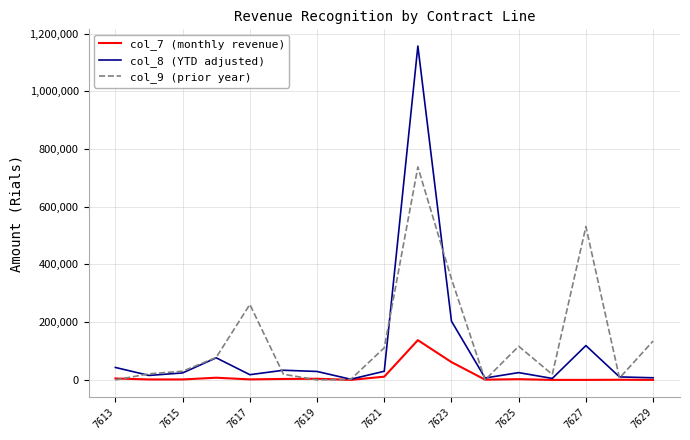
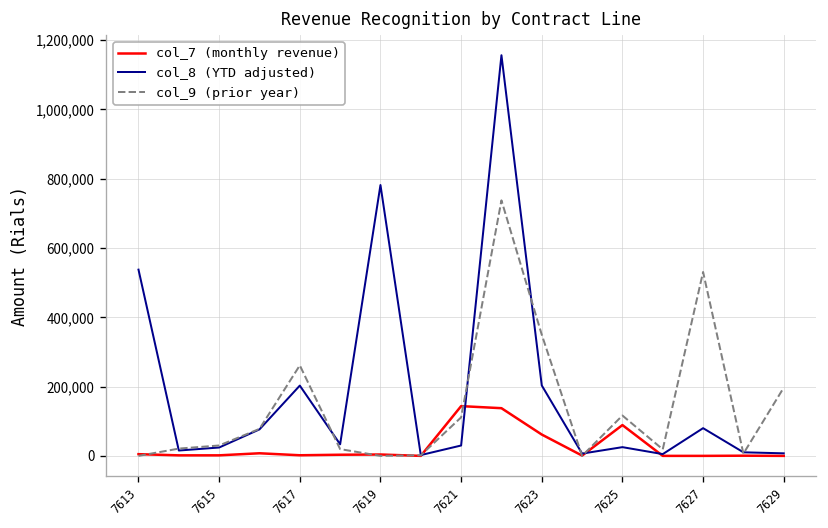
col_8 (YTD adjusted), 7613: 40,000 -> 540,000
col_8 (YTD adjusted), 7617: 20,000 -> 200,000
col_8 (YTD adjusted), 7619: 30,000 -> 780,000
col_7 (monthly revenue), 7621: 10,000 -> 140,000
col_7 (monthly revenue), 7625: 0 -> 90,000
col_8 (YTD adjusted), 7627: 120,000 -> 80,000
col_9 (prior year), 7629: 130,000 -> 200,000
